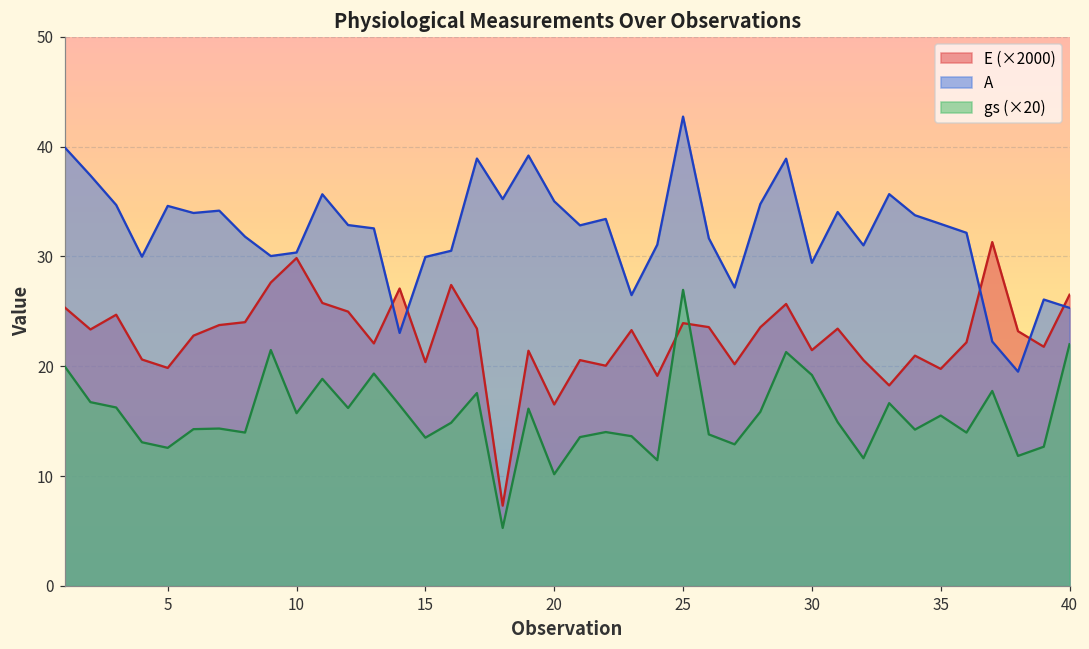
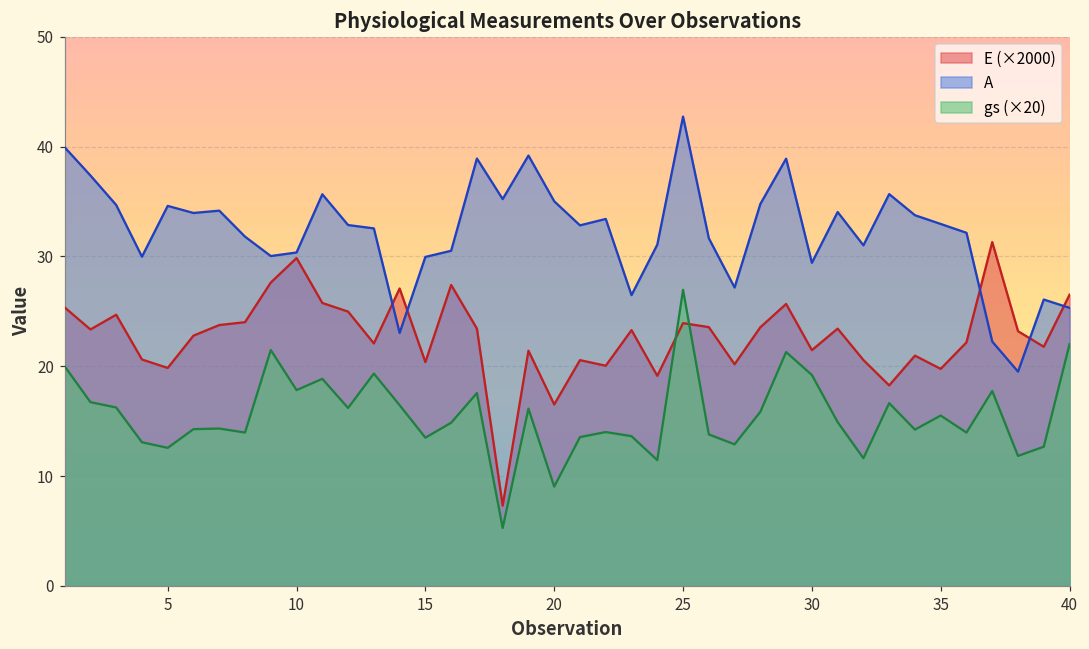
gs (×20), 10: 16 -> 18
gs (×20), 20: 10 -> 9
